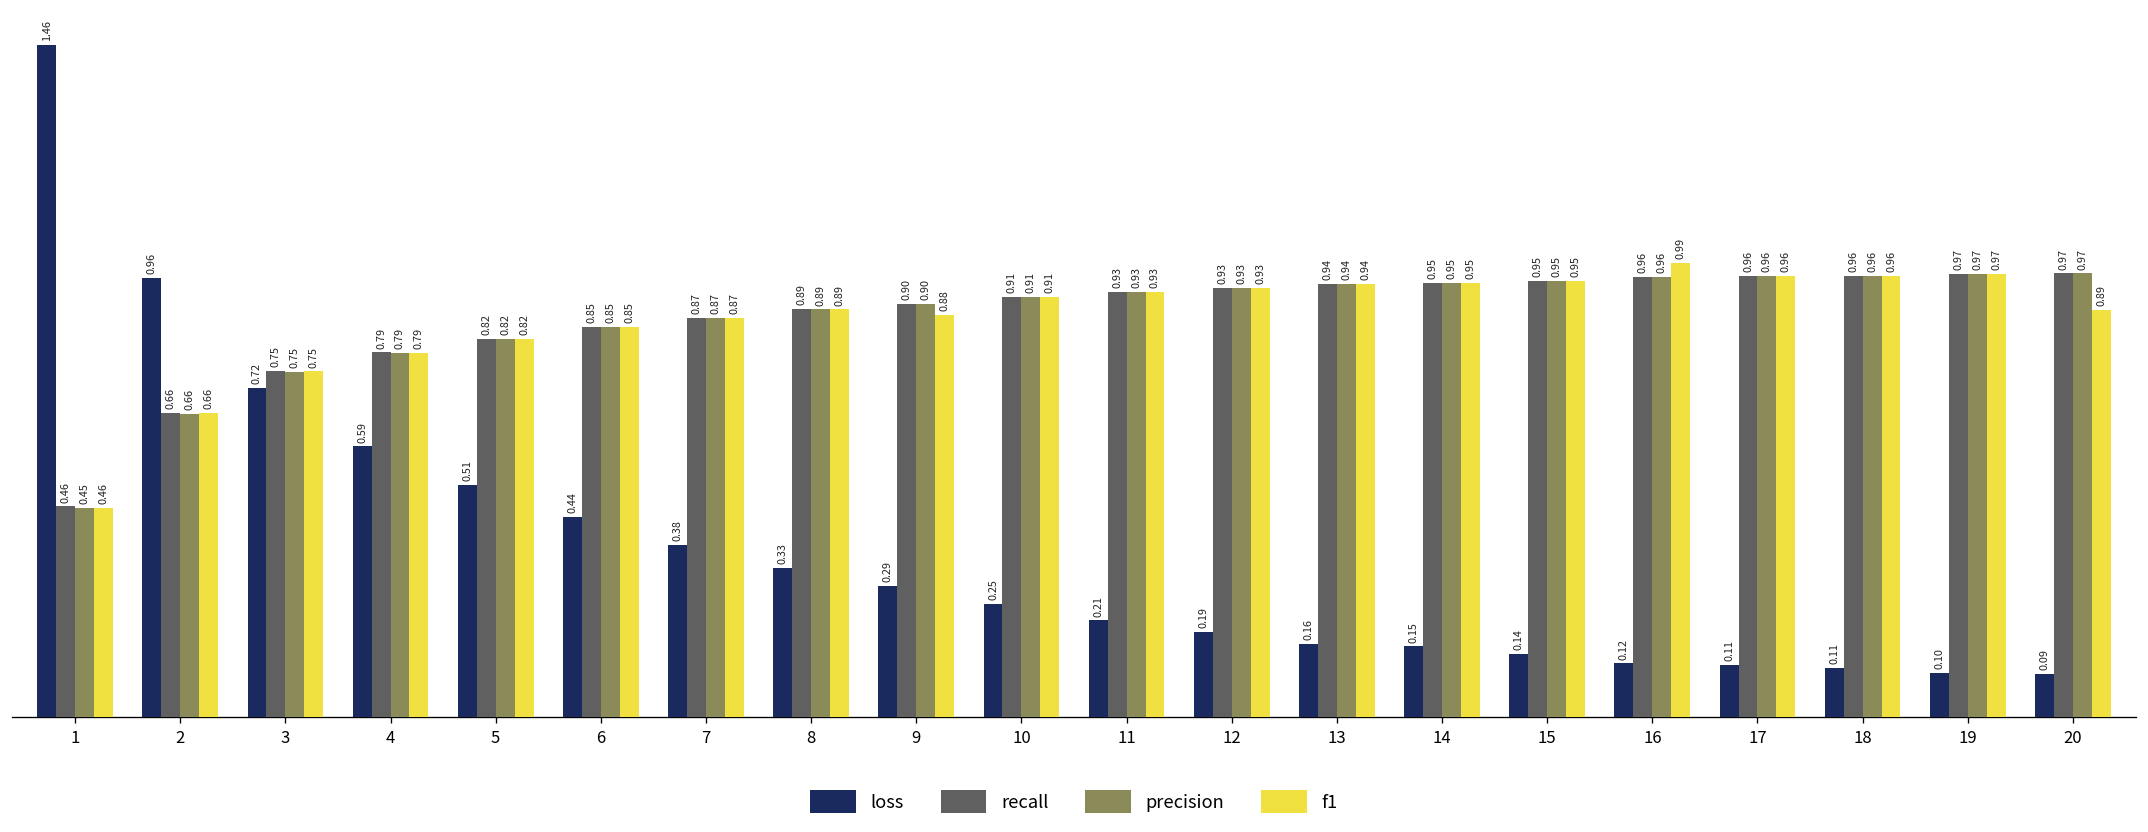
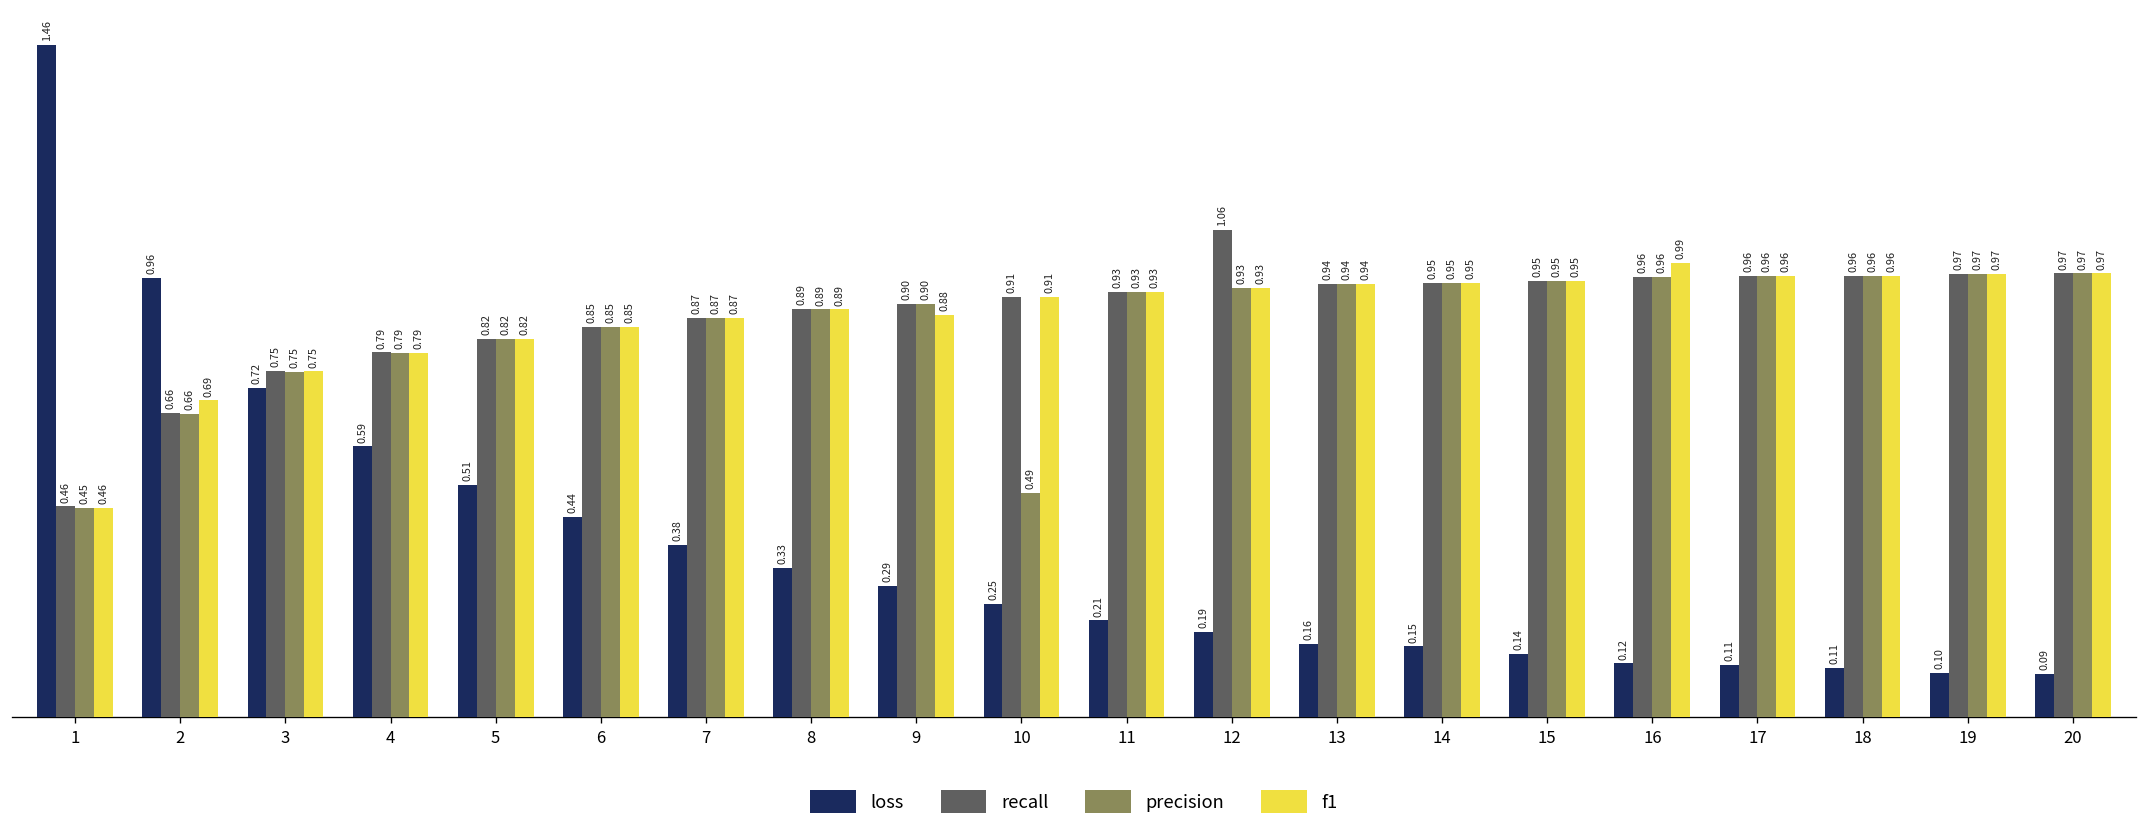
f1, 2: 0.66 -> 0.69
precision, 10: 0.91 -> 0.49
recall, 12: 0.93 -> 1.06
f1, 20: 0.89 -> 0.97
